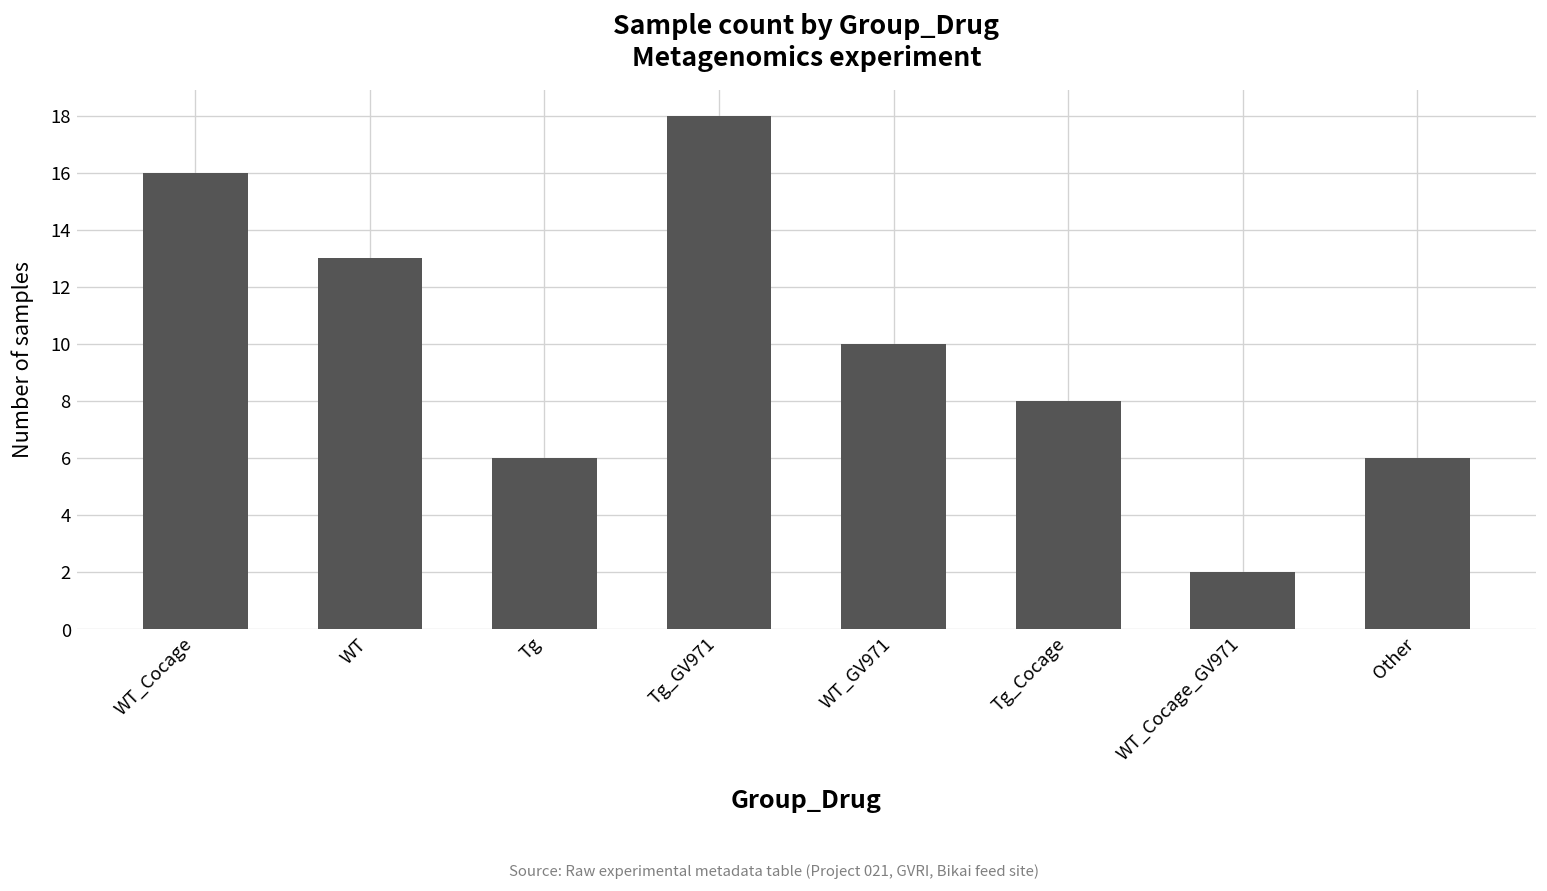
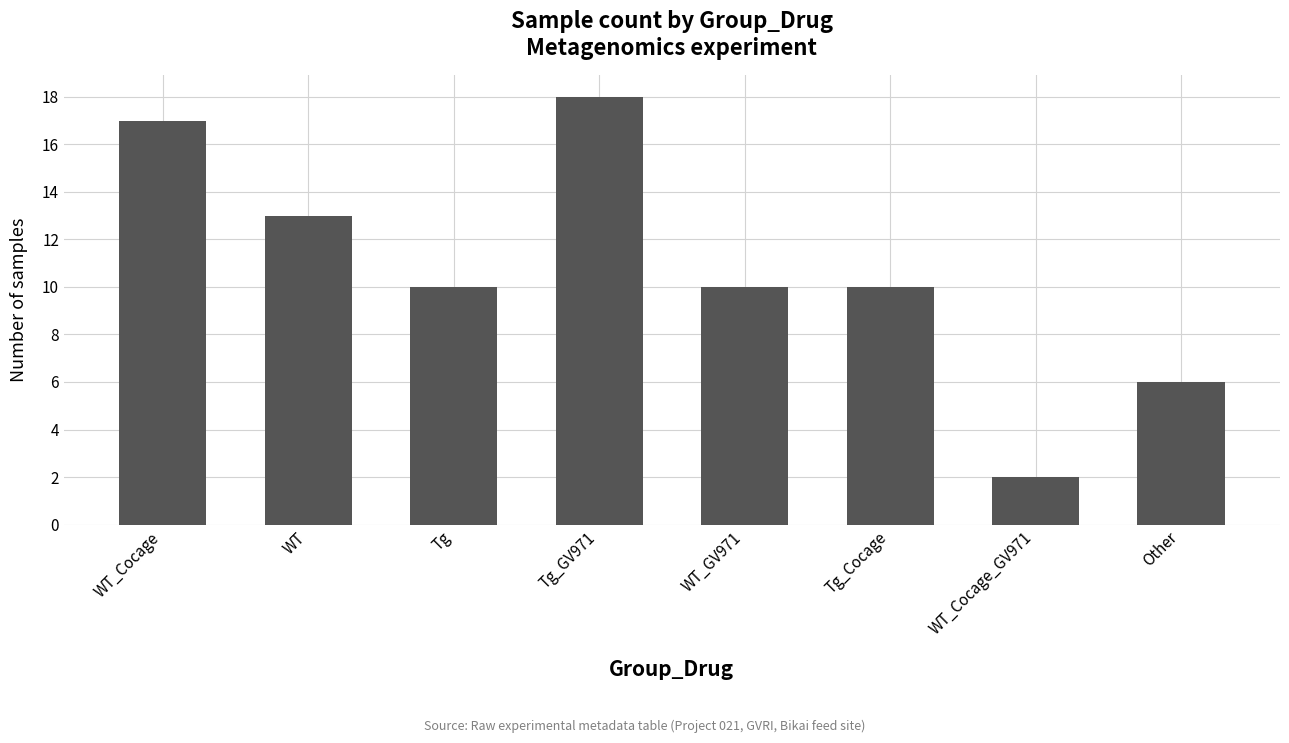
WT_Cocage: 16 -> 17
Tg: 6 -> 10
Tg_Cocage: 8 -> 10
